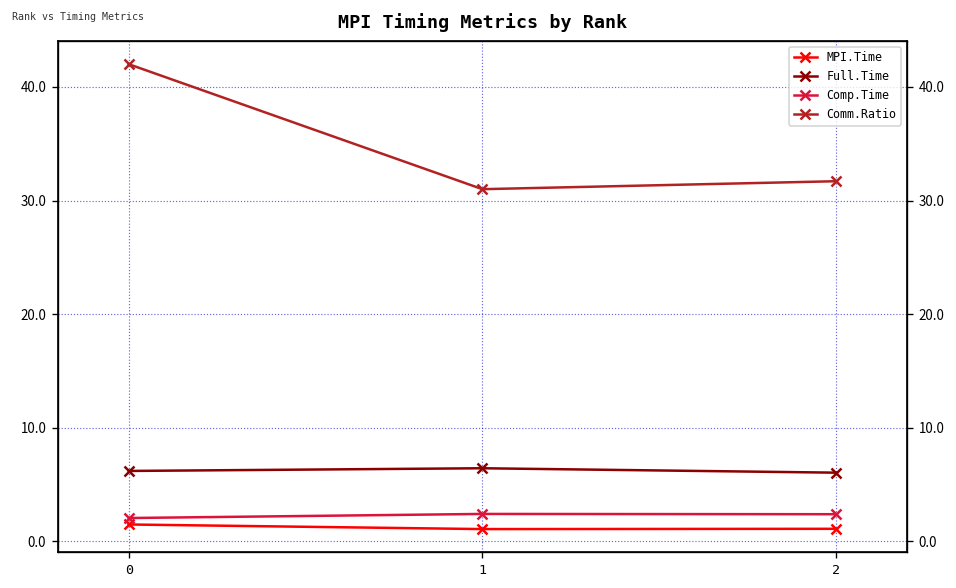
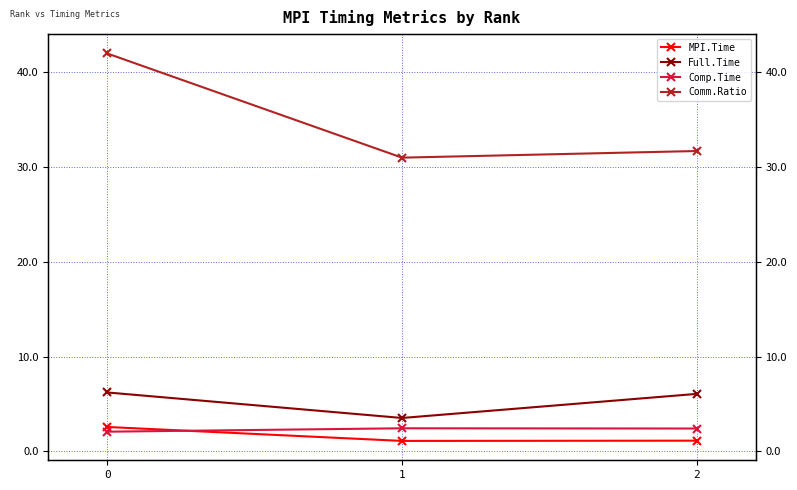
MPI.Time, 0: 1 -> 3
Full.Time, 1: 6 -> 4
